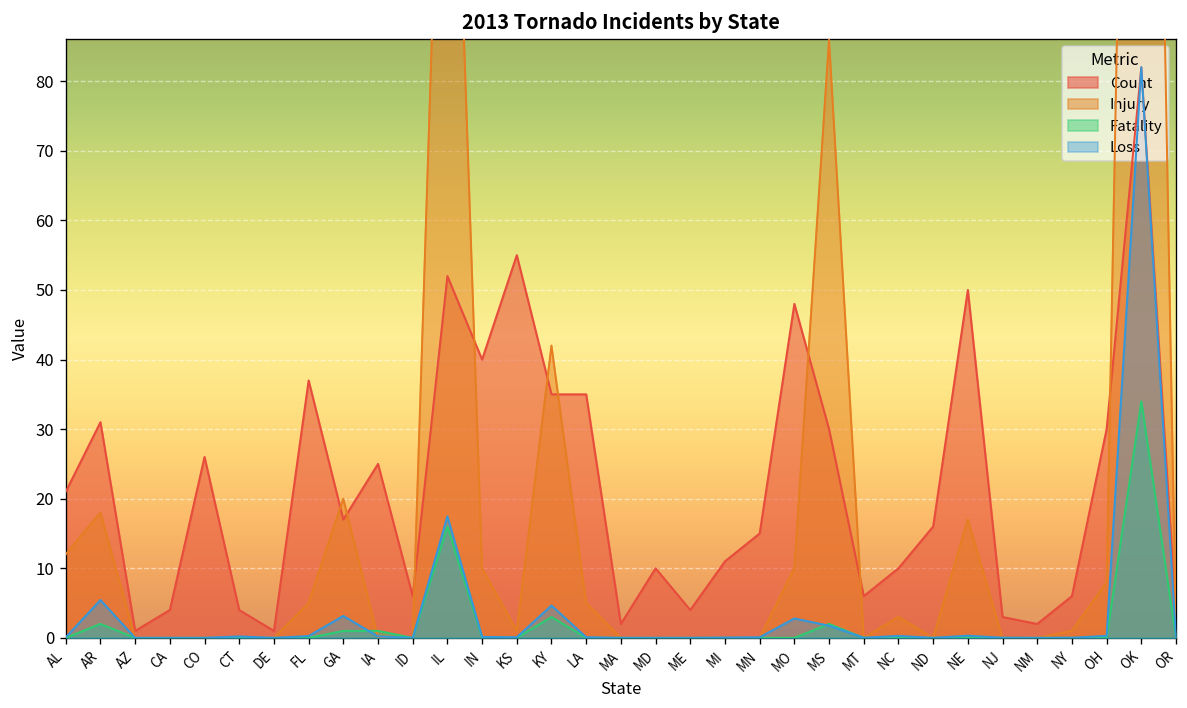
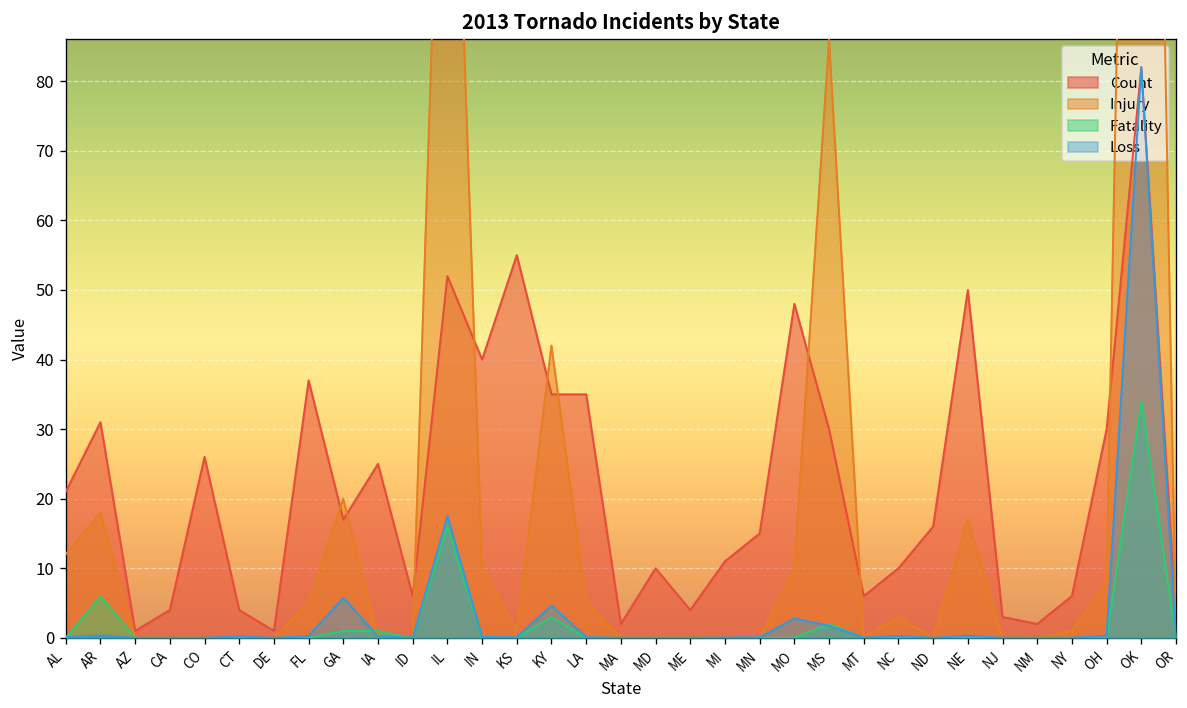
Fatality, AR: 2 -> 6
Loss, AR: 5 -> 0
Loss, GA: 3 -> 6
